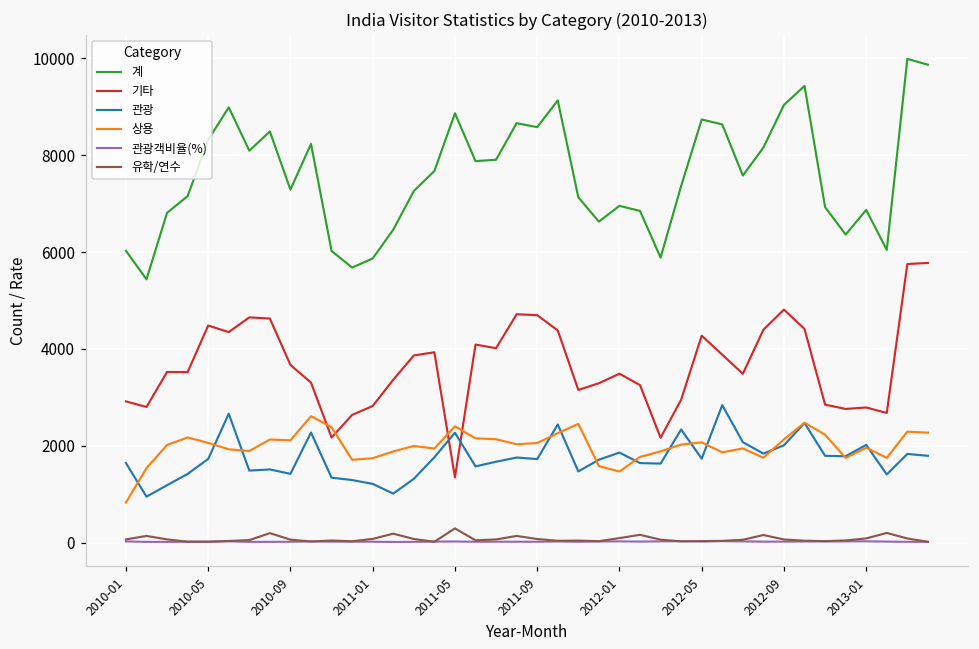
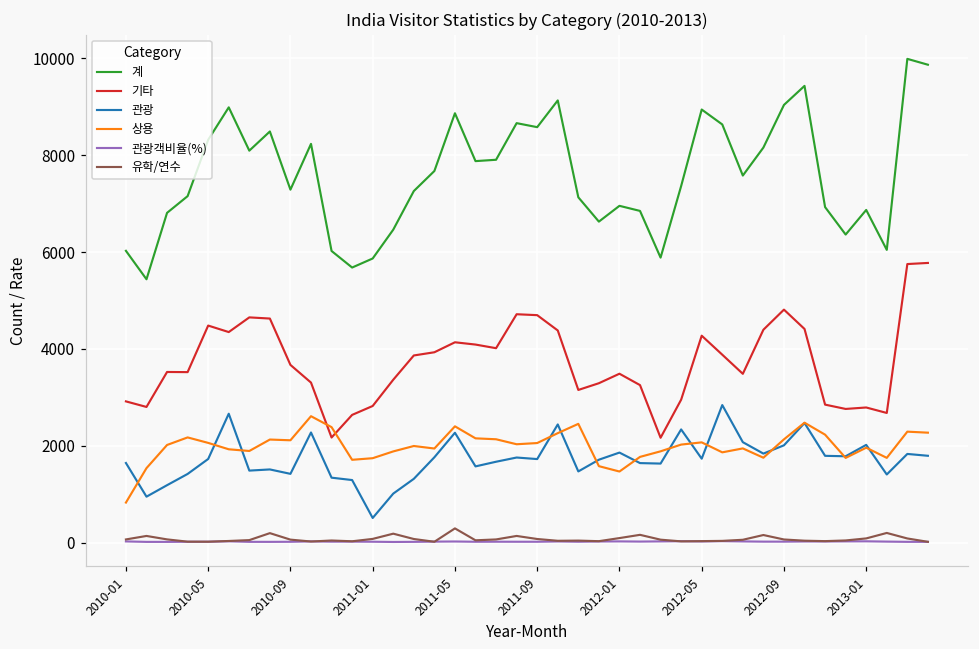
관광, 2011-01: 1200 -> 500
기타, 2011-05: 1300 -> 4100
계, 2012-05: 8700 -> 8900
